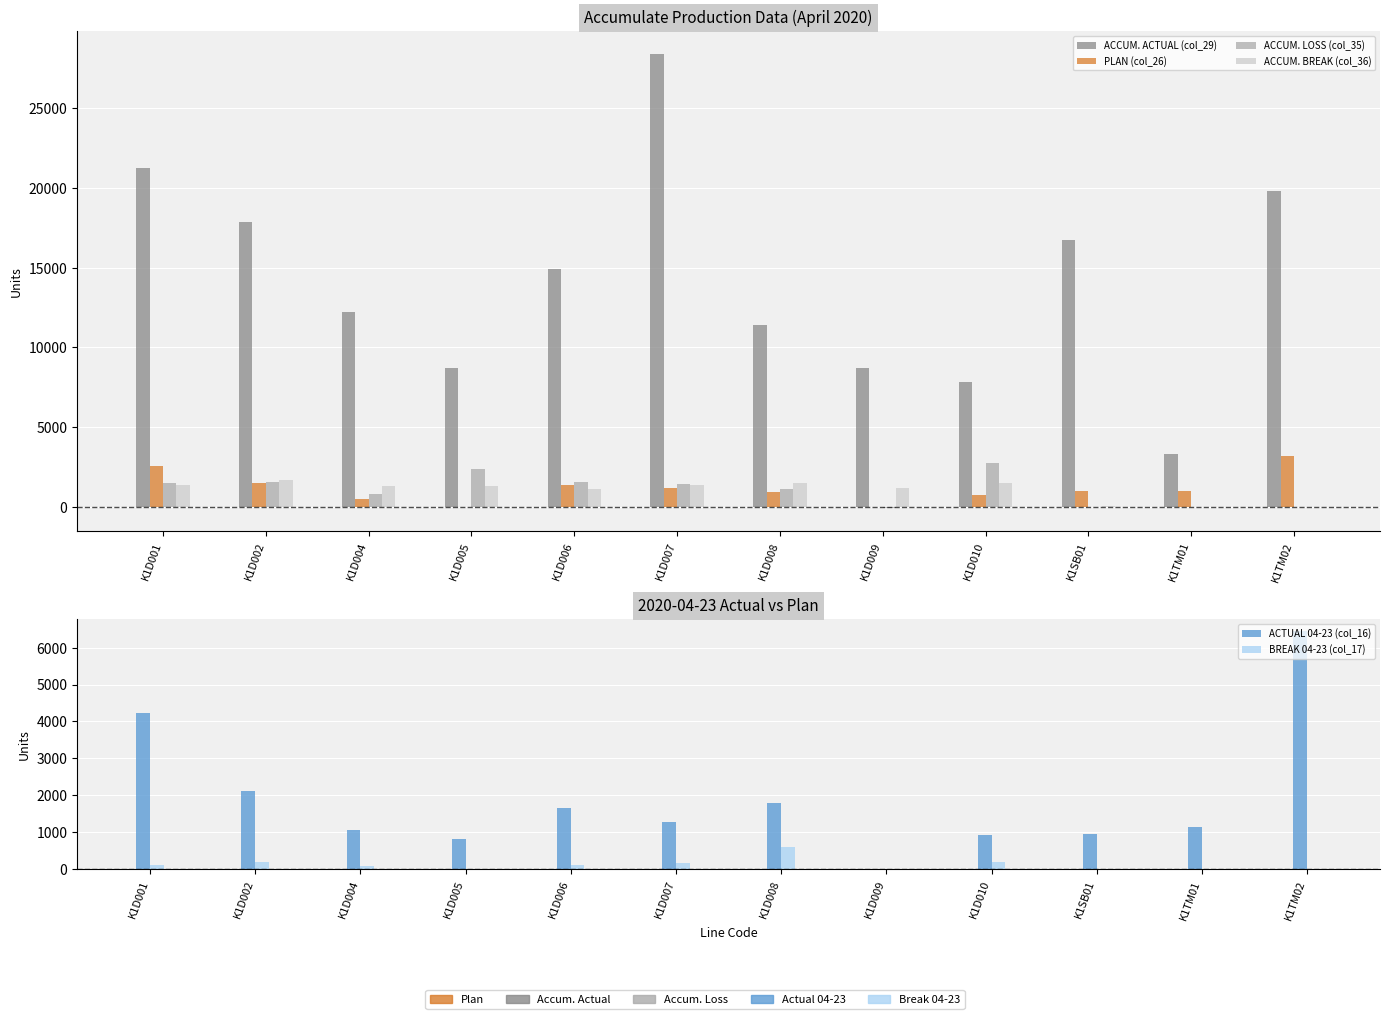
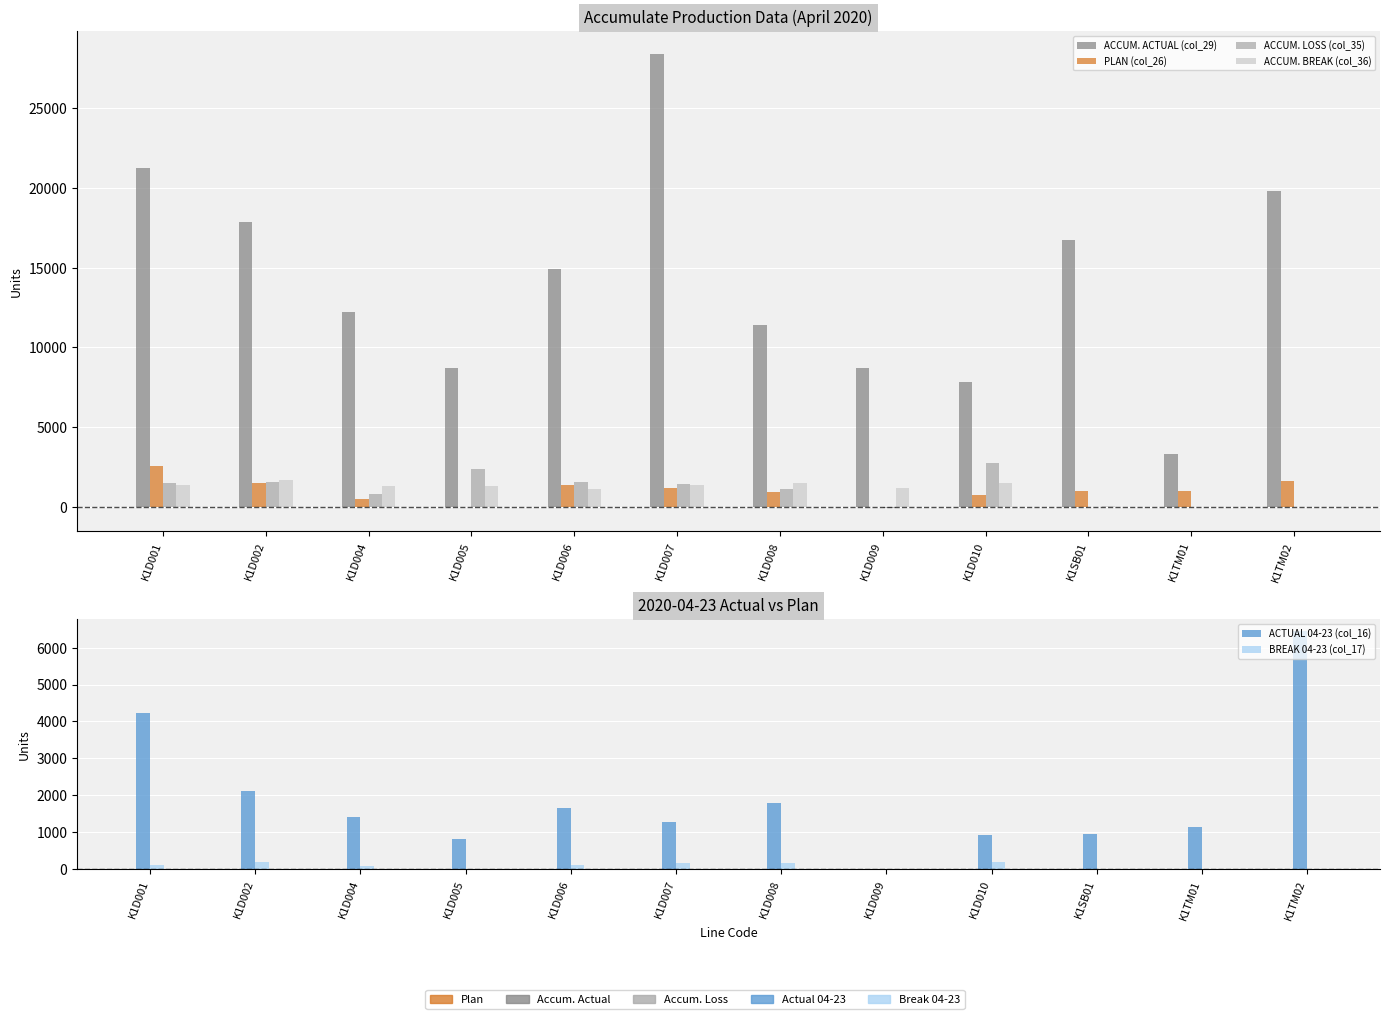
Accumulate Production Data (April 2020), PLAN (col_26), K1TM02: 3200 -> 1600
2020-04-23 Actual vs Plan, ACTUAL 04-23 (col_16), K1D004: 1100 -> 1400
2020-04-23 Actual vs Plan, BREAK 04-23 (col_17), K1D008: 600 -> 200
